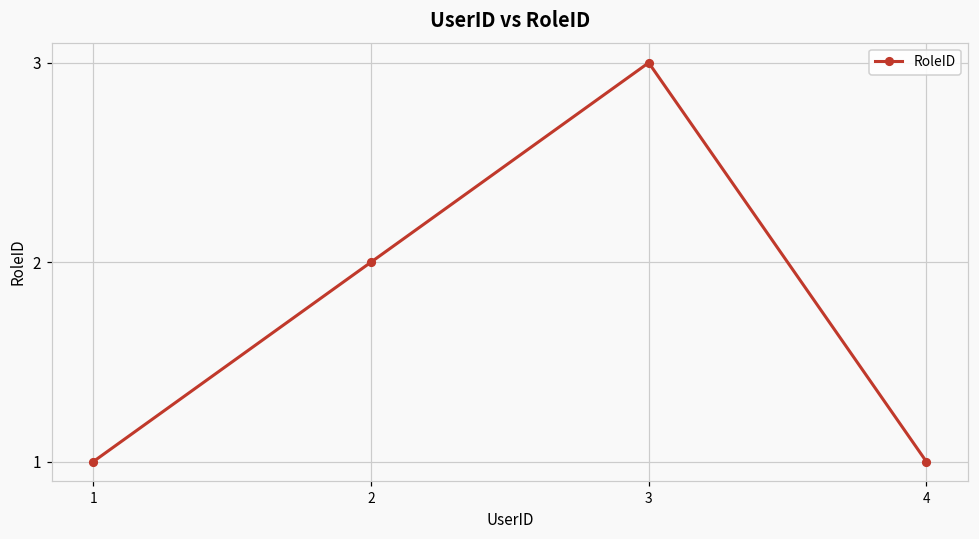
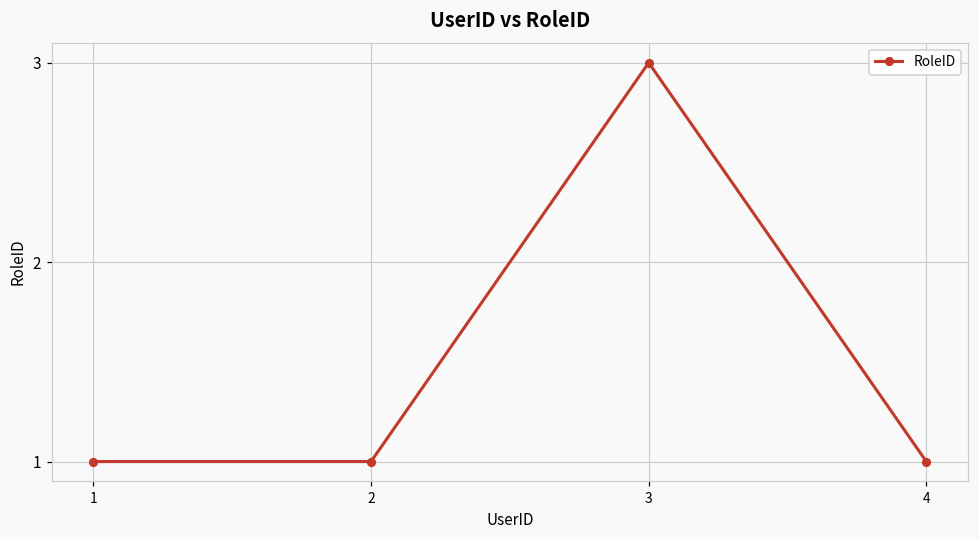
2: 2 -> 1
